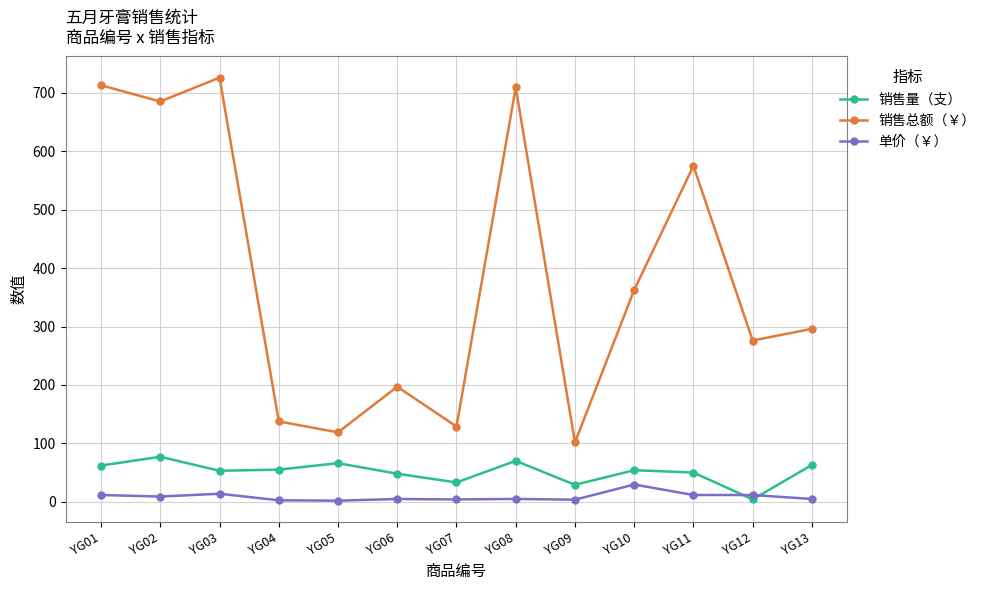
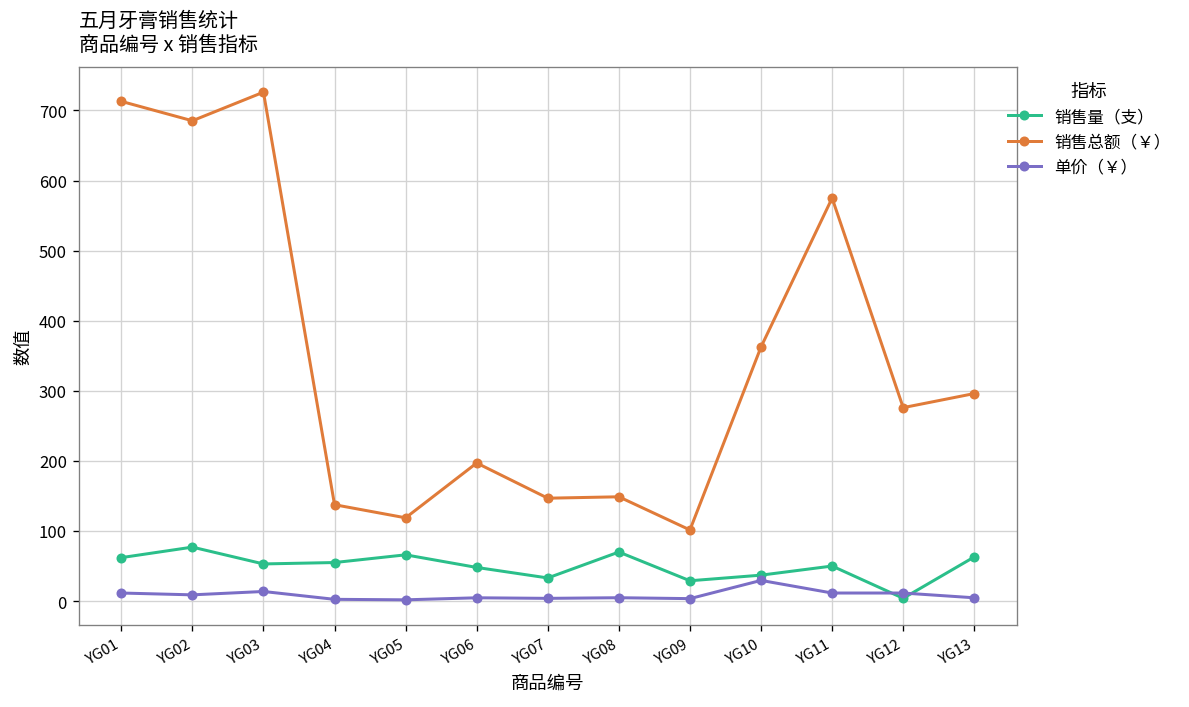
销售总额（￥）, YG07: 130 -> 150
销售总额（￥）, YG08: 710 -> 150
销售量（支）, YG10: 50 -> 40
